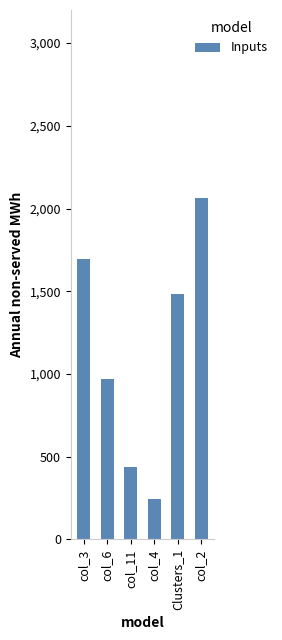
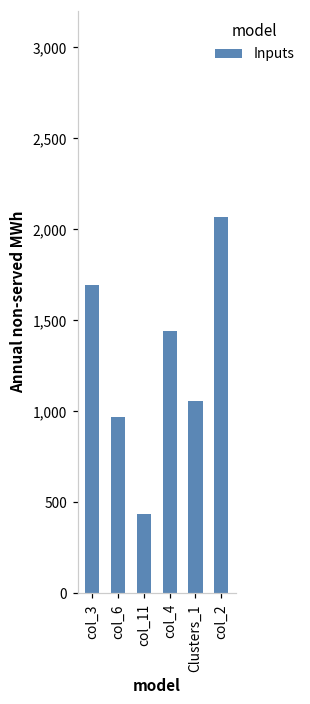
col_4: 240 -> 1,440
Clusters_1: 1,480 -> 1,060
